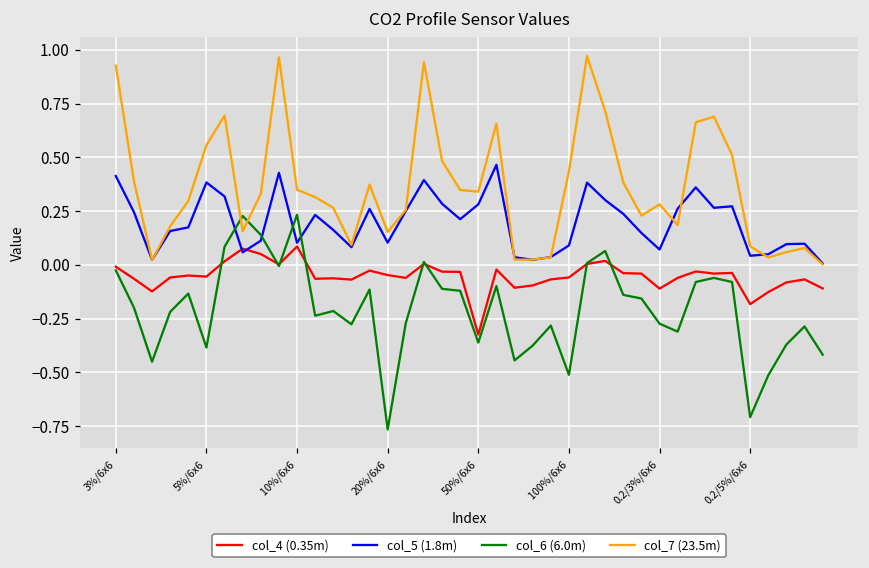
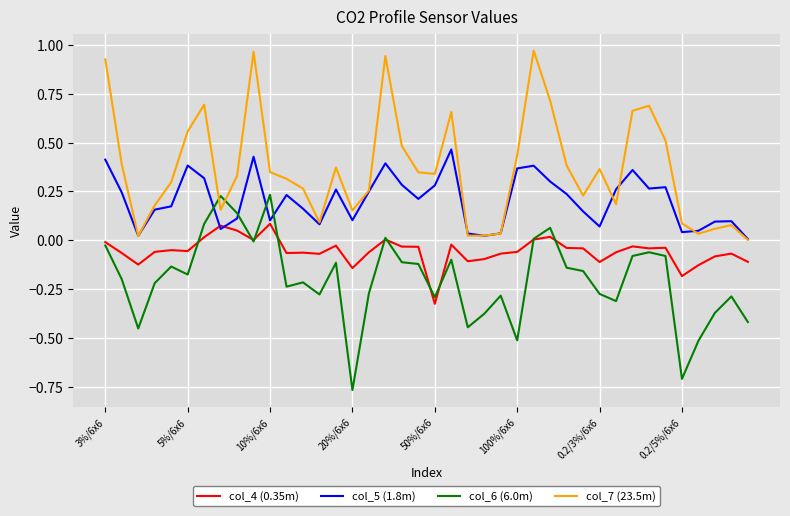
col_6 (6.0m), 5%/6x6: -0.39 -> -0.18
col_4 (0.35m), 20%/6x6: -0.05 -> -0.14
col_6 (6.0m), 50%/6x6: -0.36 -> -0.29
col_5 (1.8m), 100%/6x6: 0.09 -> 0.37
col_7 (23.5m), 0.2/3%/6x6: 0.28 -> 0.37
